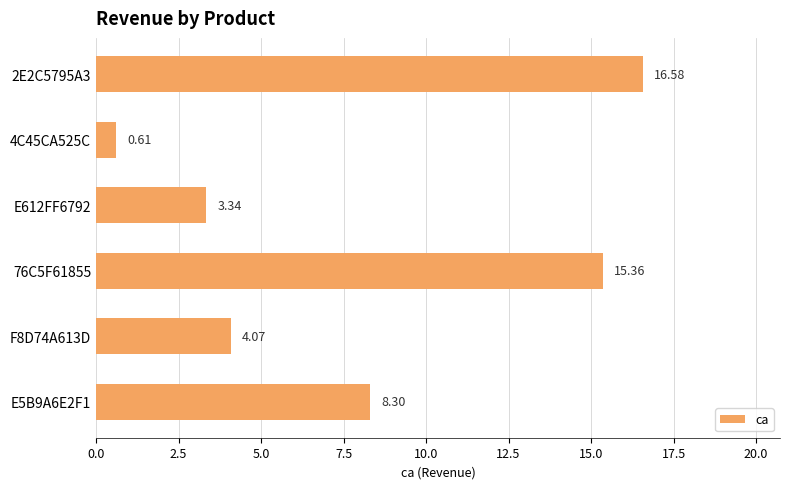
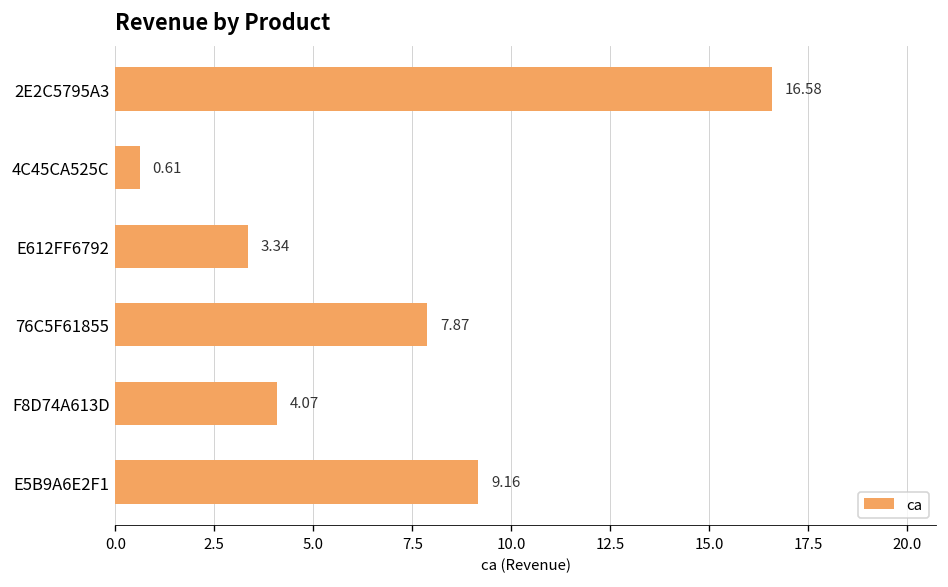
76C5F61855: 15.36 -> 7.87
E5B9A6E2F1: 8.30 -> 9.16
